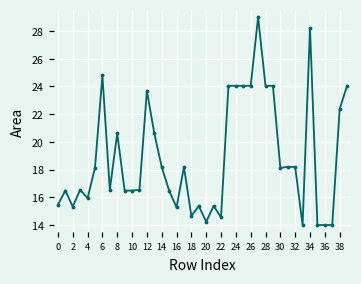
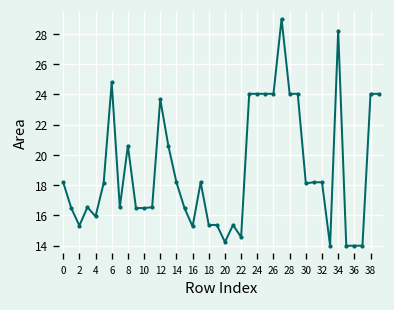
0: 15.5 -> 18.2
18: 14.7 -> 15.4
38: 22.4 -> 24.0
